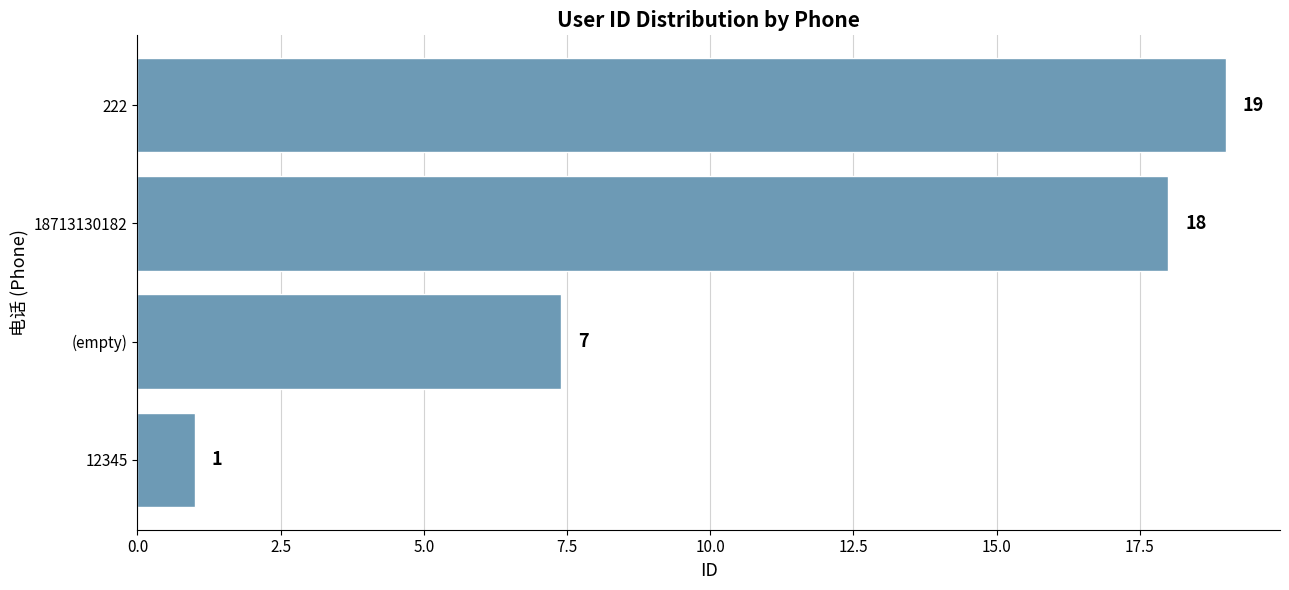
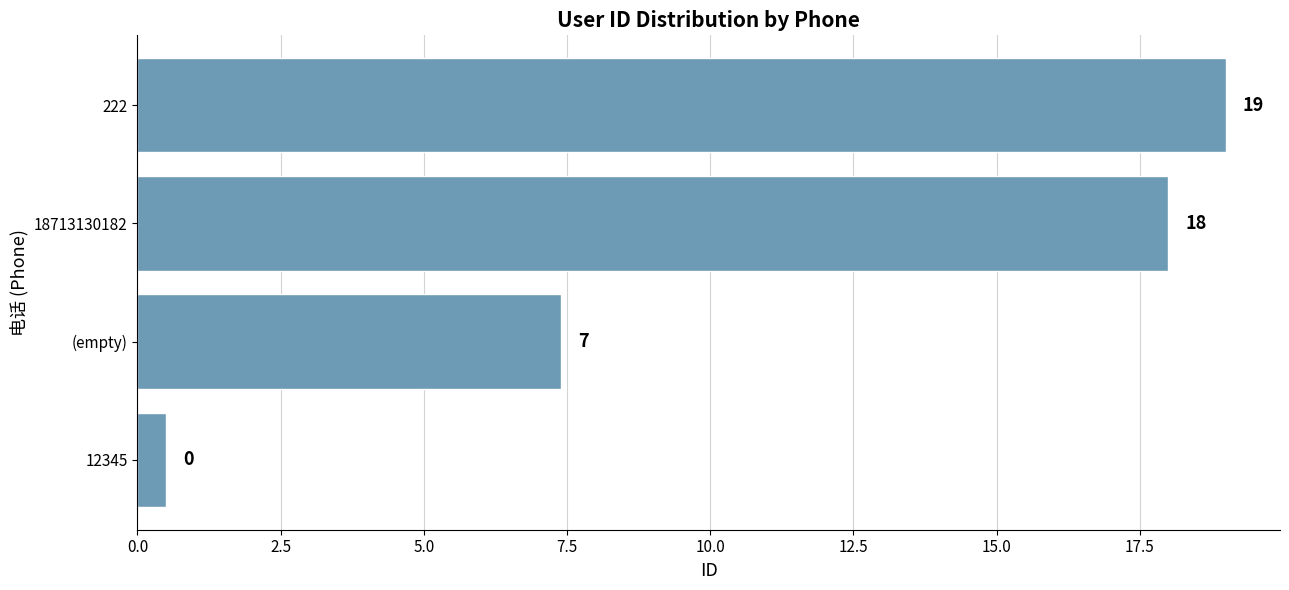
12345: 1 -> 0
